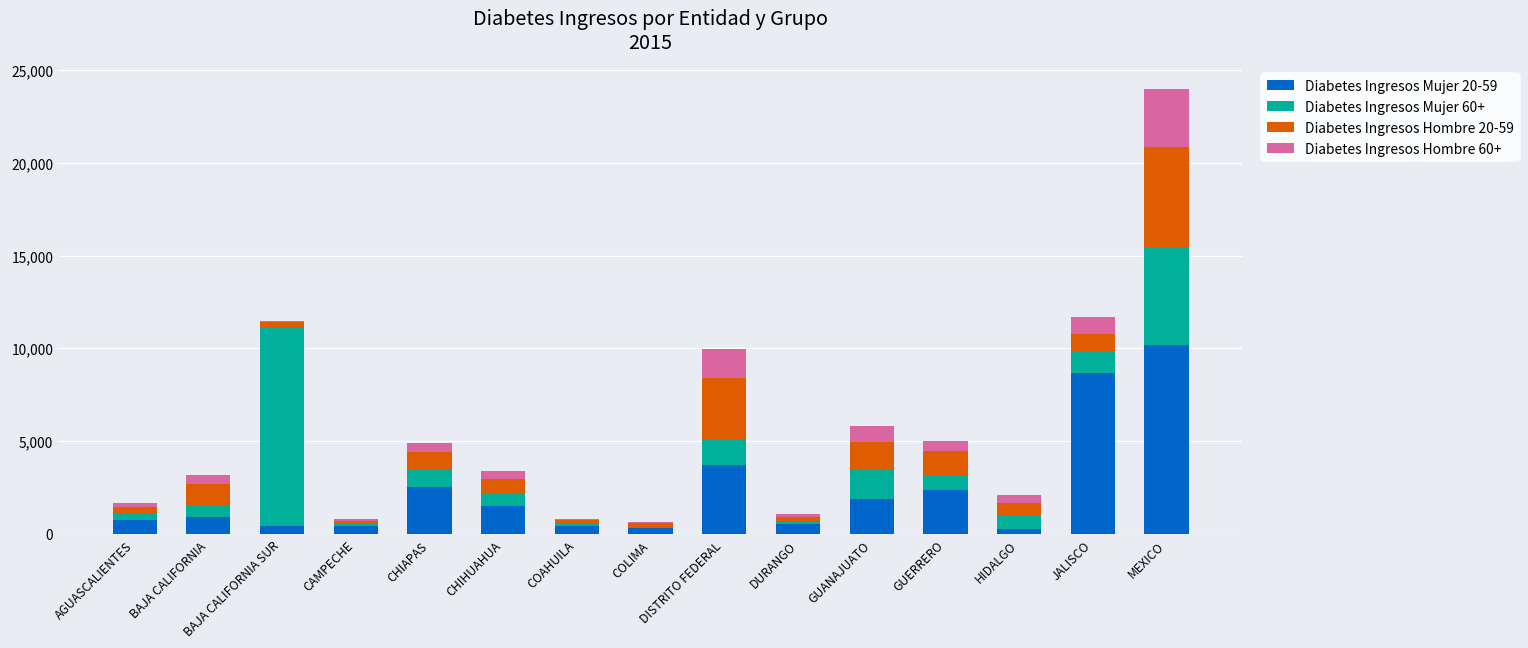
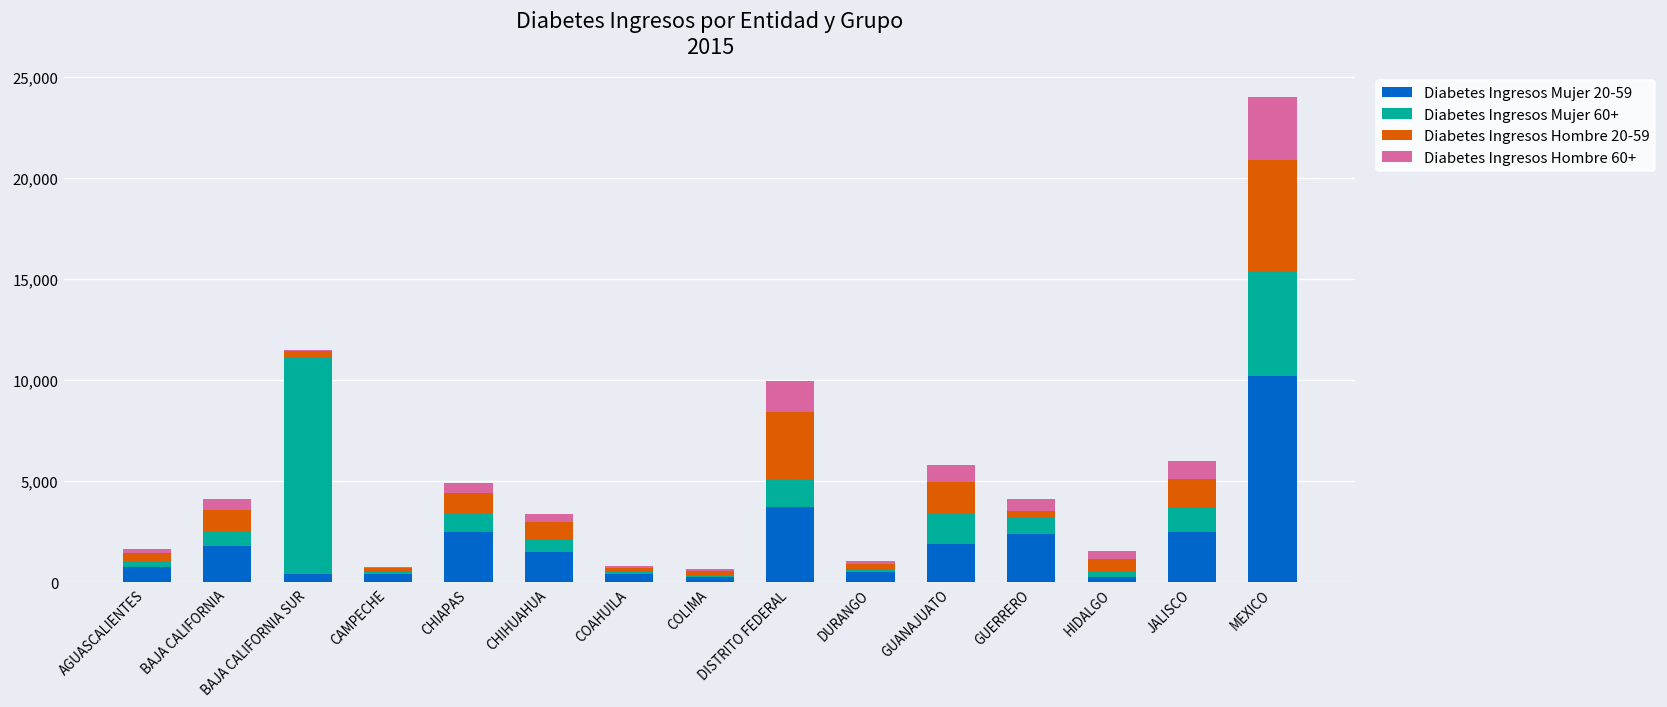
Diabetes Ingresos Mujer 20-59, BAJA CALIFORNIA: 900 -> 1,800
Diabetes Ingresos Hombre 20-59, GUERRERO: 1,200 -> 300
Diabetes Ingresos Mujer 60+, HIDALGO: 800 -> 300
Diabetes Ingresos Mujer 20-59, JALISCO: 8,600 -> 2,500
Diabetes Ingresos Hombre 20-59, JALISCO: 900 -> 1,400
